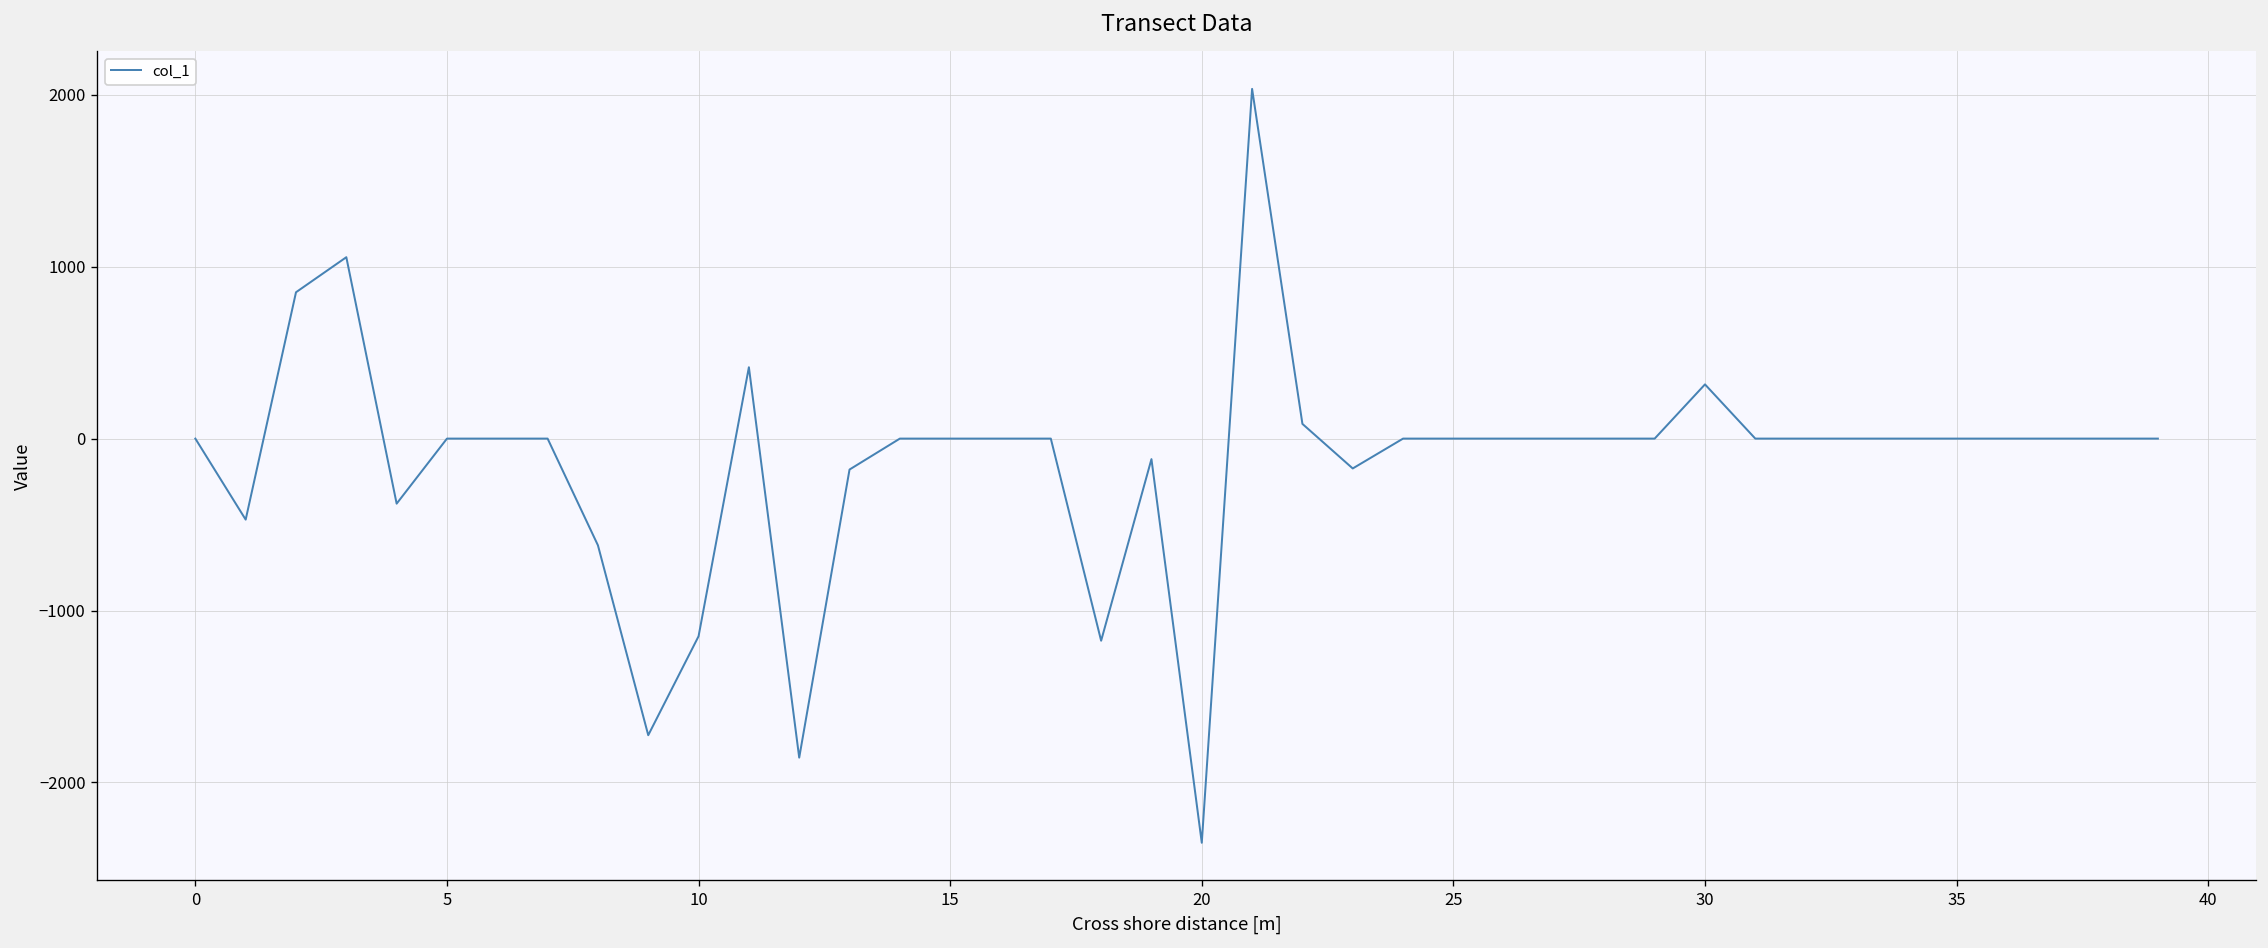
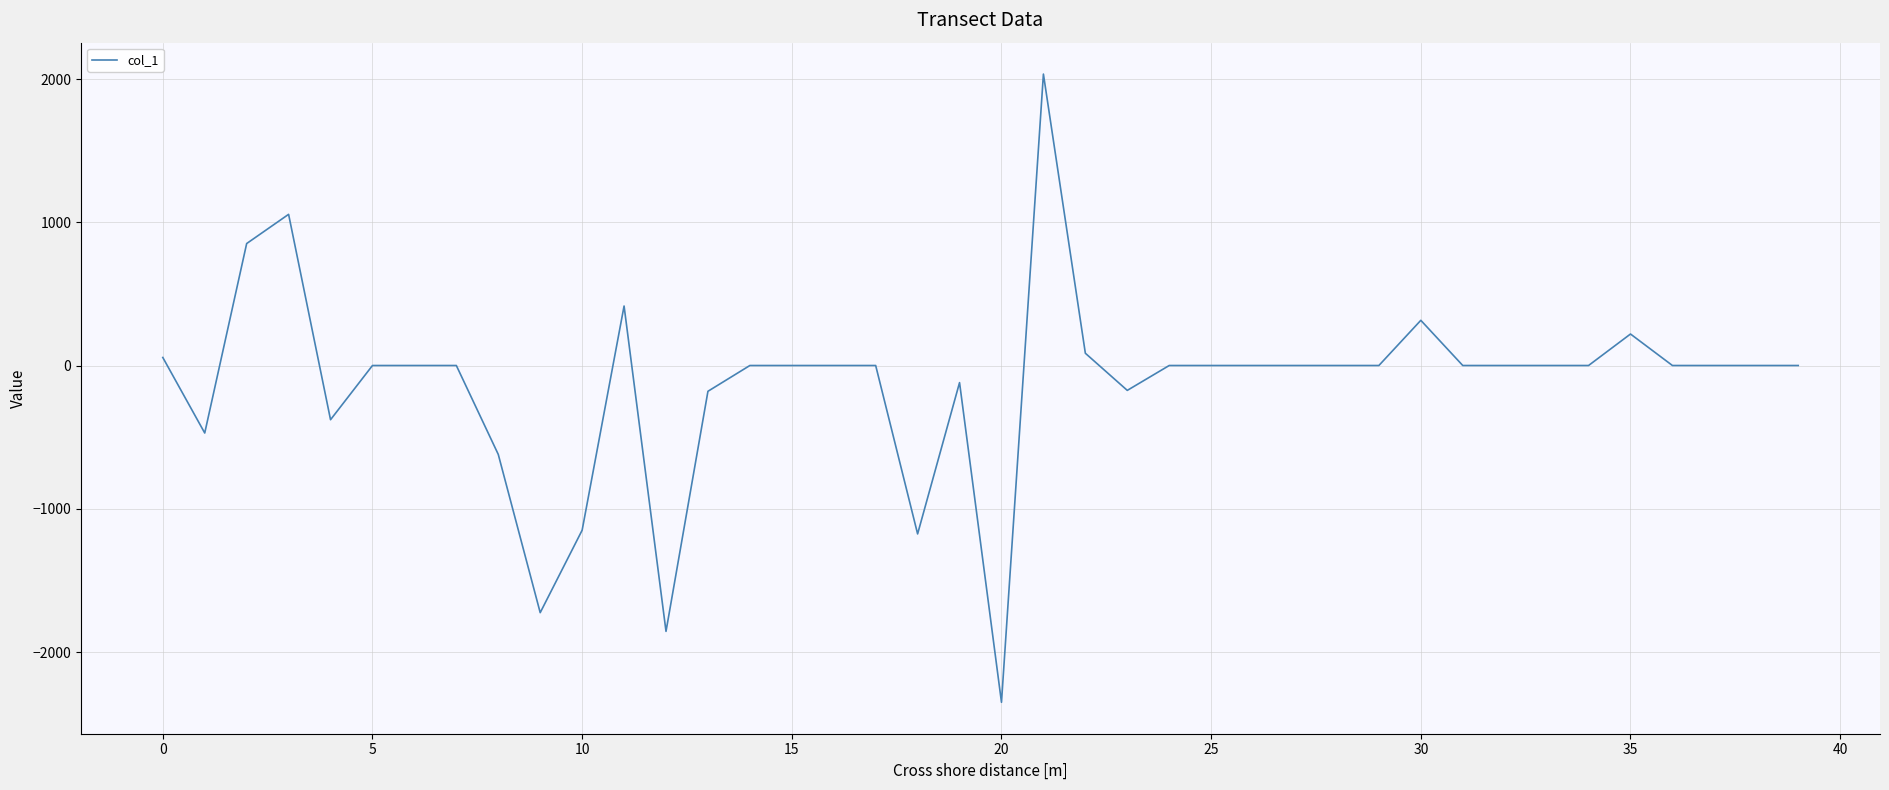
0: 0 -> 60
35: 0 -> 220
